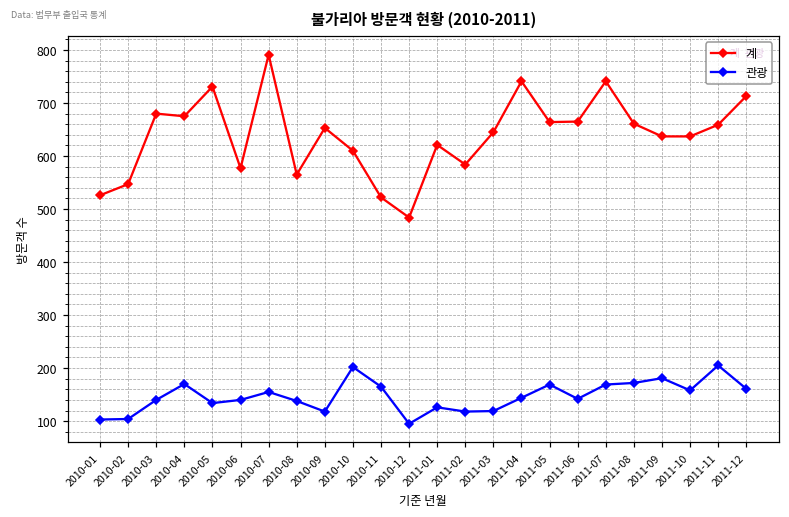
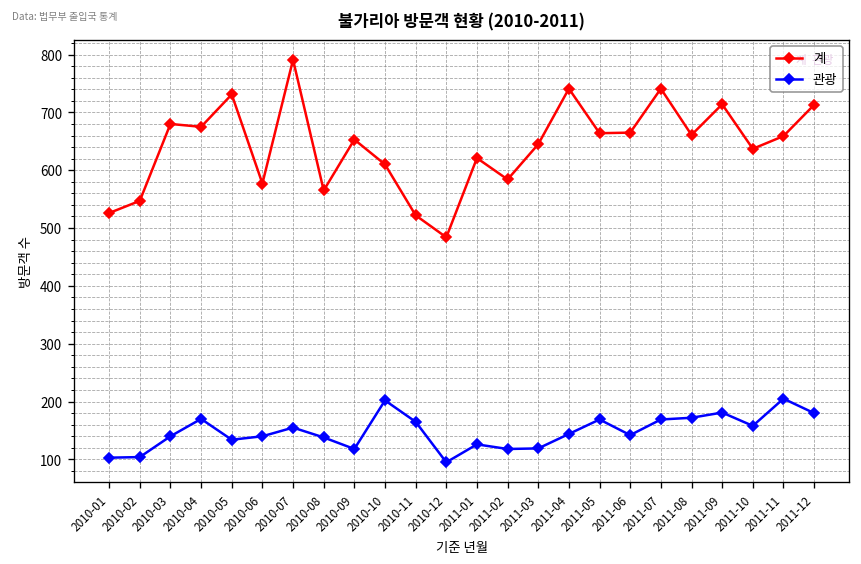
계, 2011-09: 640 -> 710
관광, 2011-12: 160 -> 180
